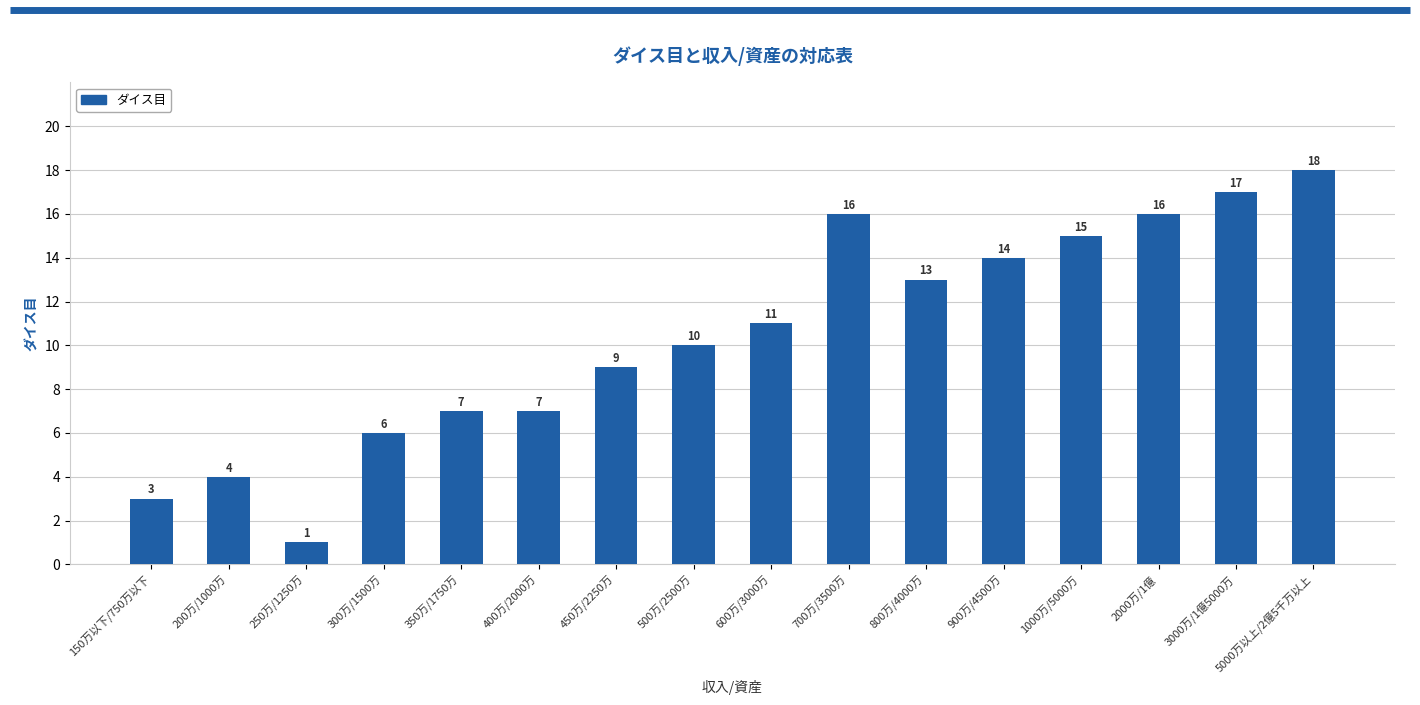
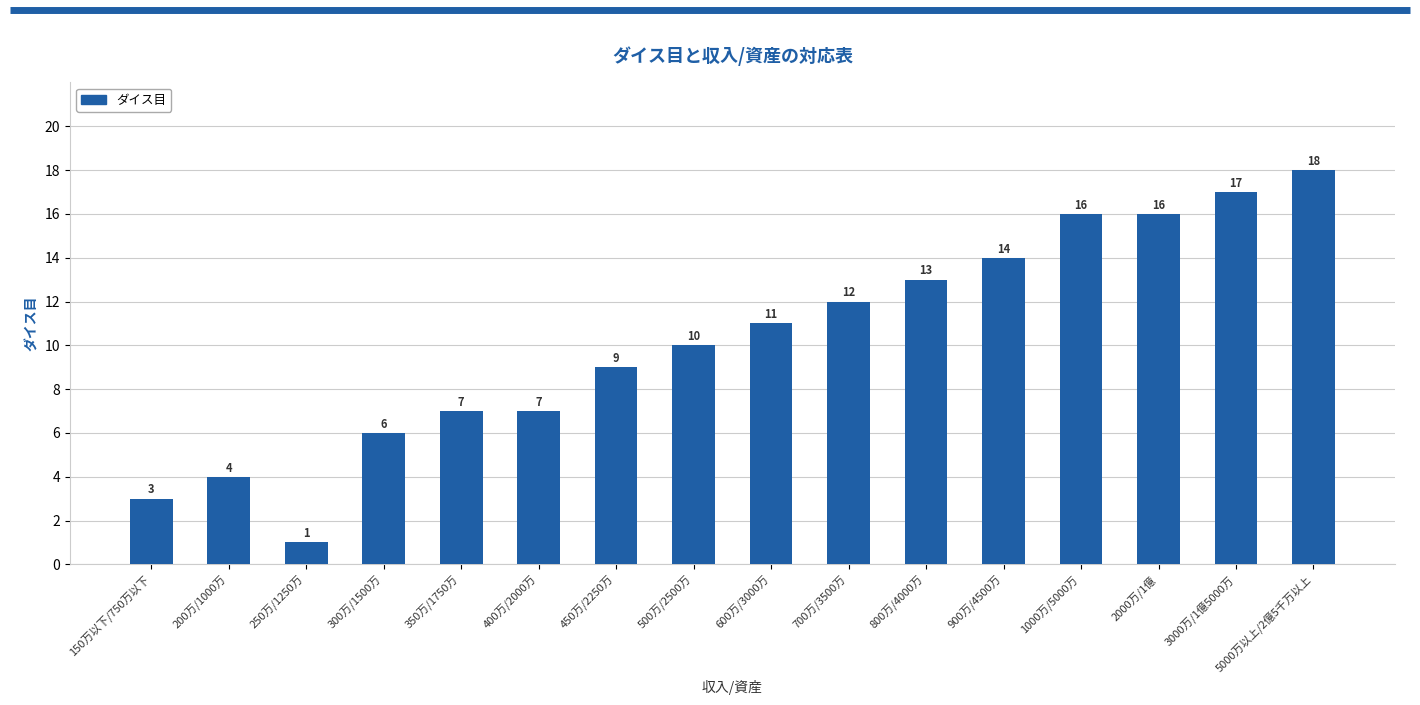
700万/3500万: 16 -> 12
1000万/5000万: 15 -> 16
